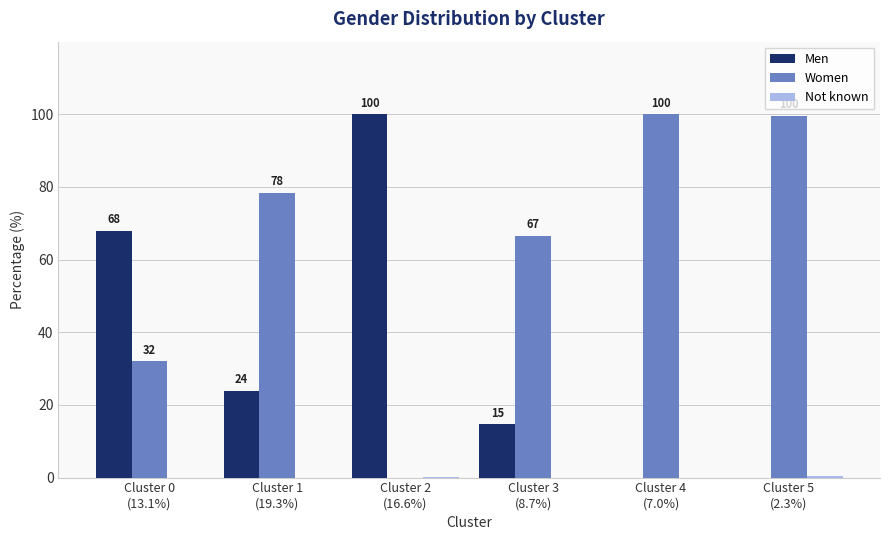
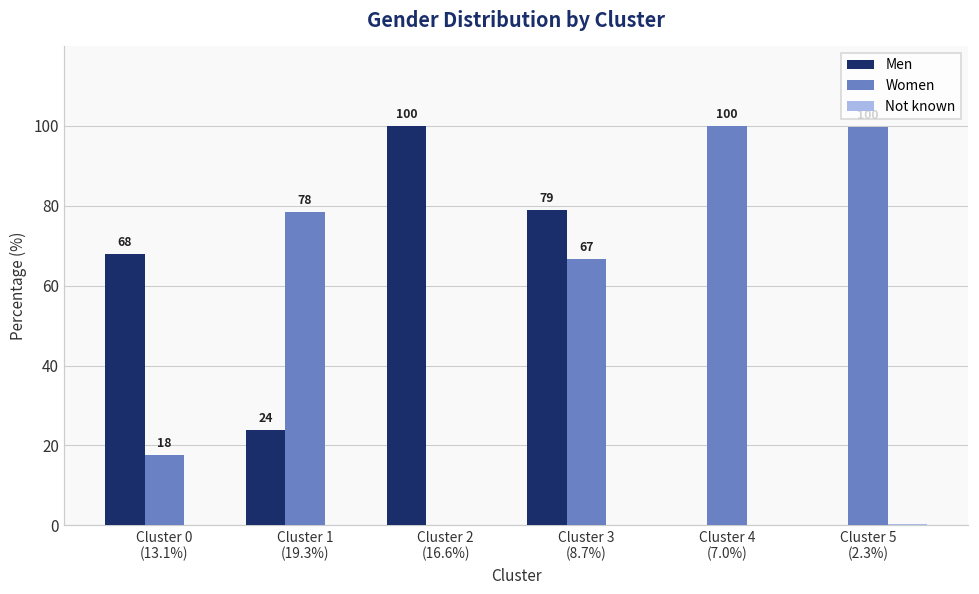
Women, Cluster 0 (13.1%): 32 -> 18
Men, Cluster 3 (8.7%): 15 -> 79
